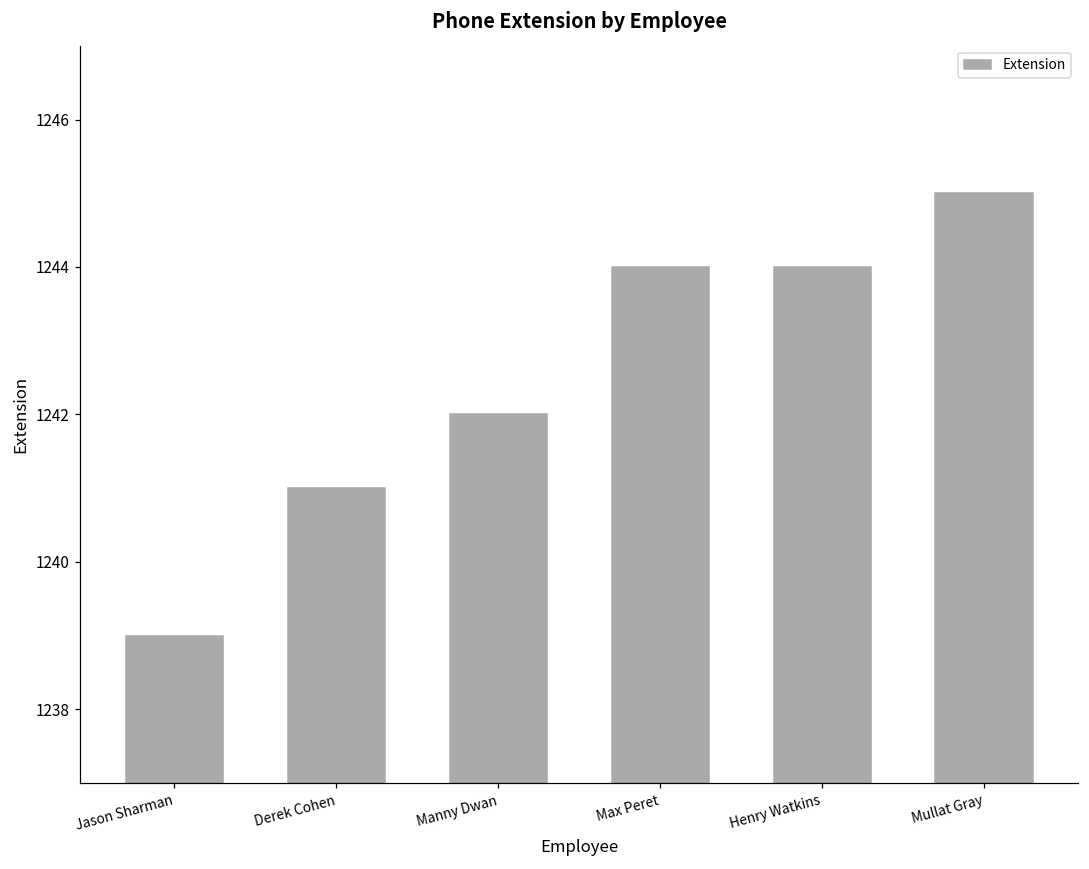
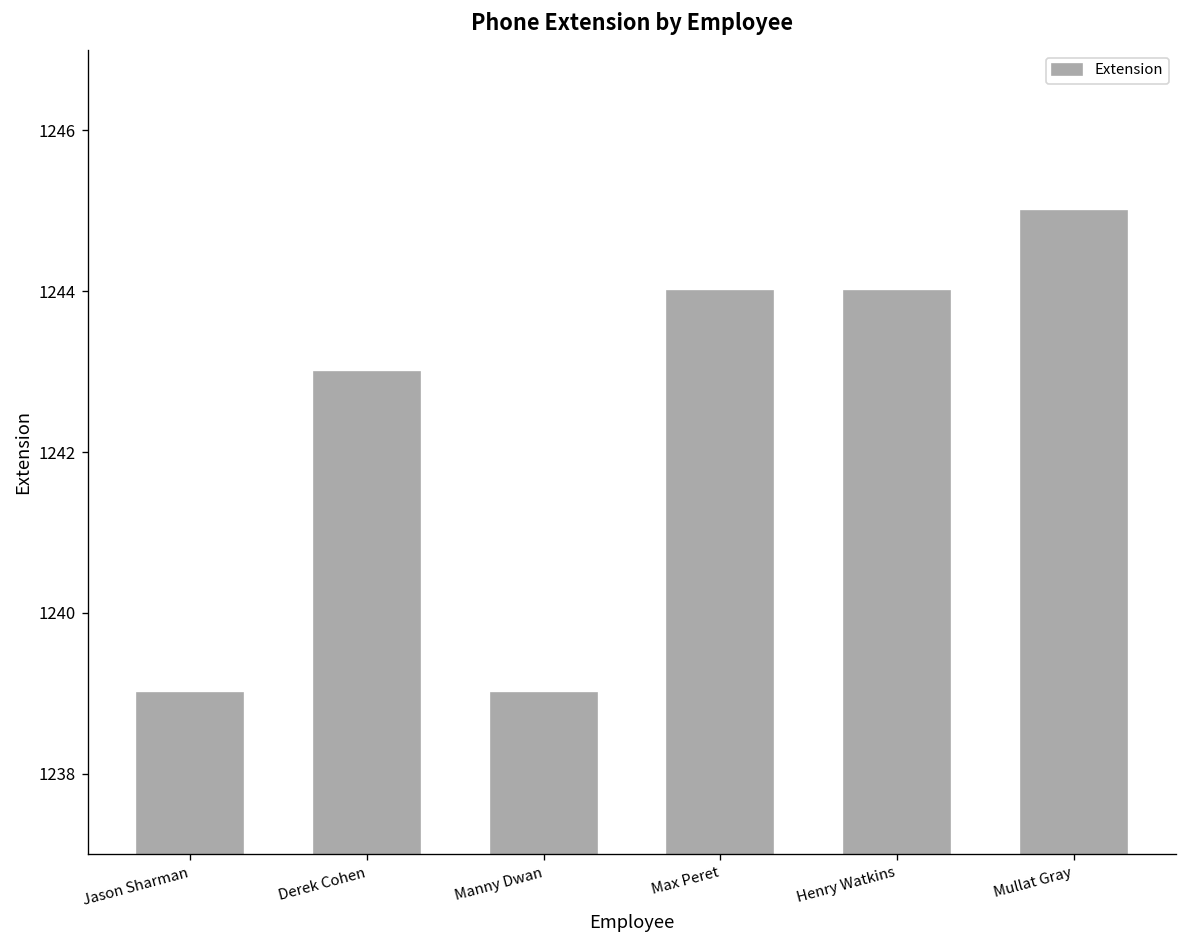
Derek Cohen: 1241 -> 1243
Manny Dwan: 1242 -> 1239
